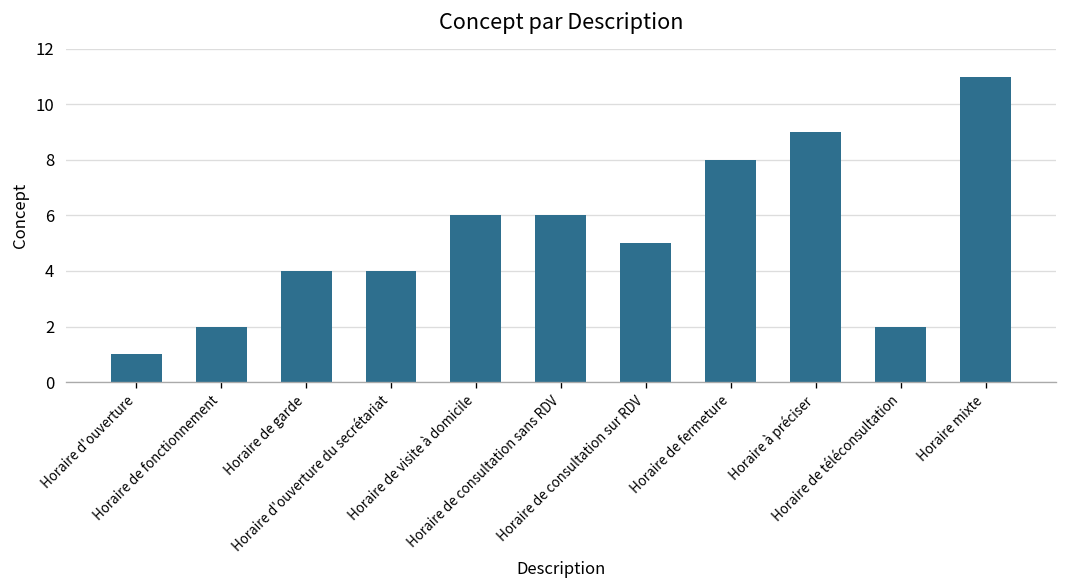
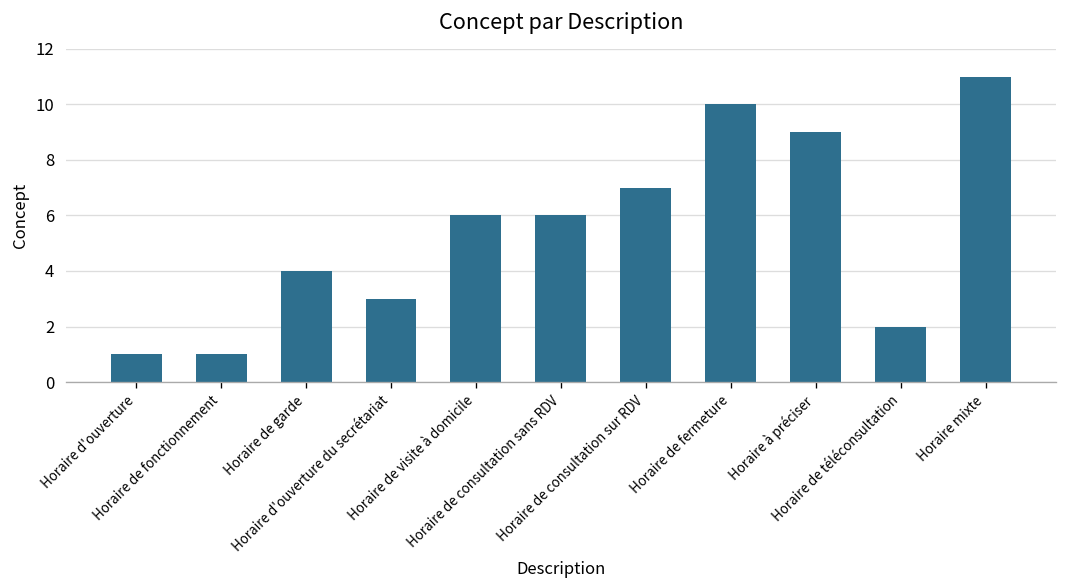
Horaire de fonctionnement: 2 -> 1
Horaire d'ouverture du secrétariat: 4 -> 3
Horaire de consultation sur RDV: 5 -> 7
Horaire de fermeture: 8 -> 10
